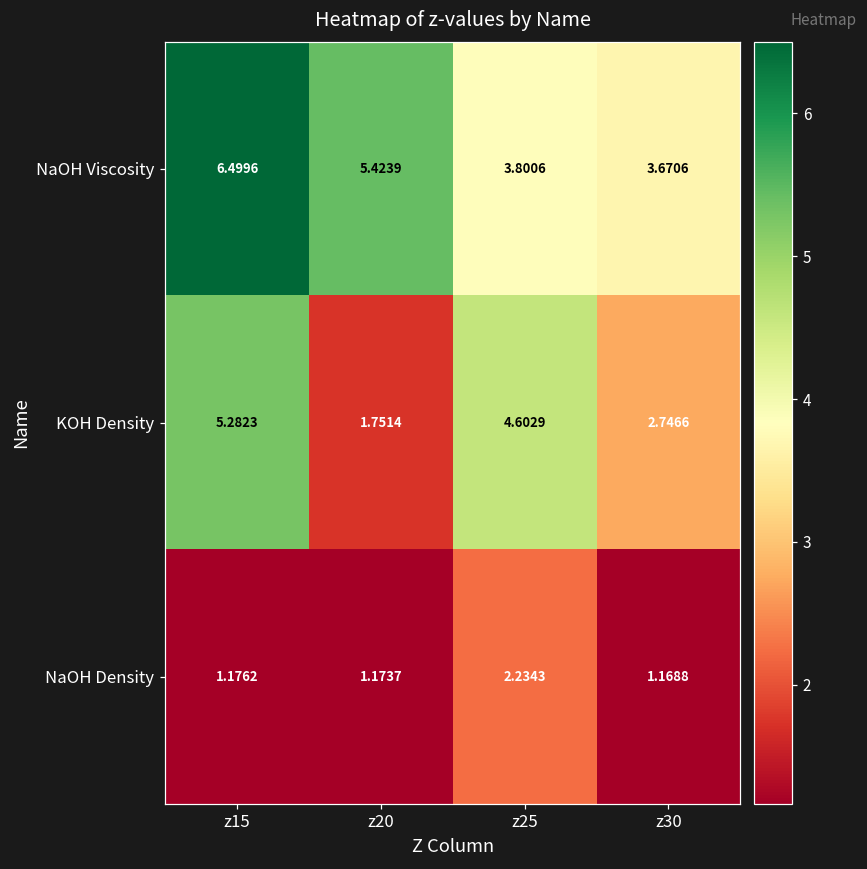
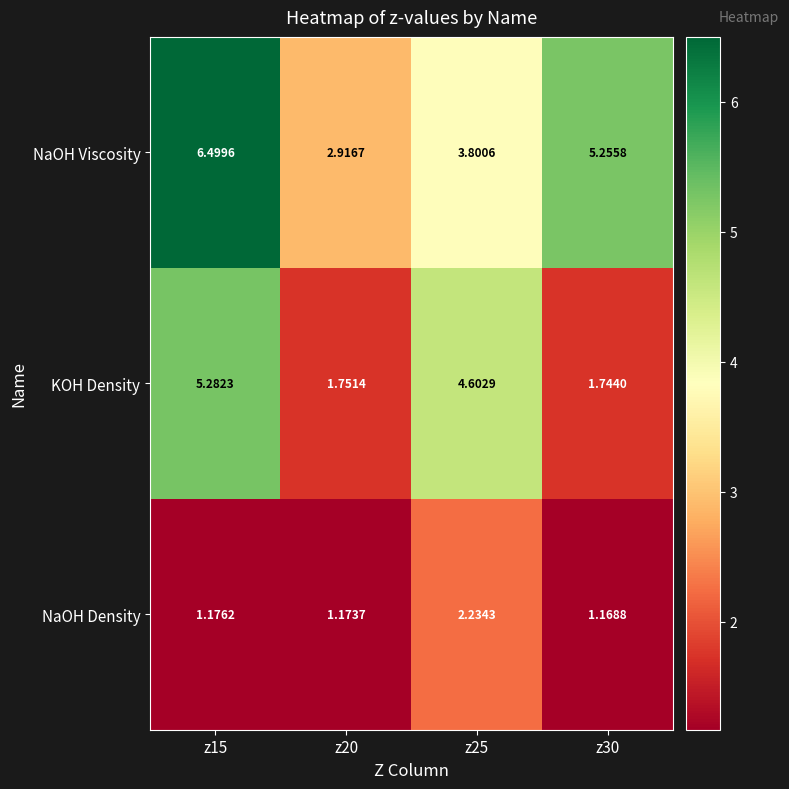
NaOH Viscosity, z20: 5.4239 -> 2.9167
NaOH Viscosity, z30: 3.6706 -> 5.2558
KOH Density, z30: 2.7466 -> 1.7440
